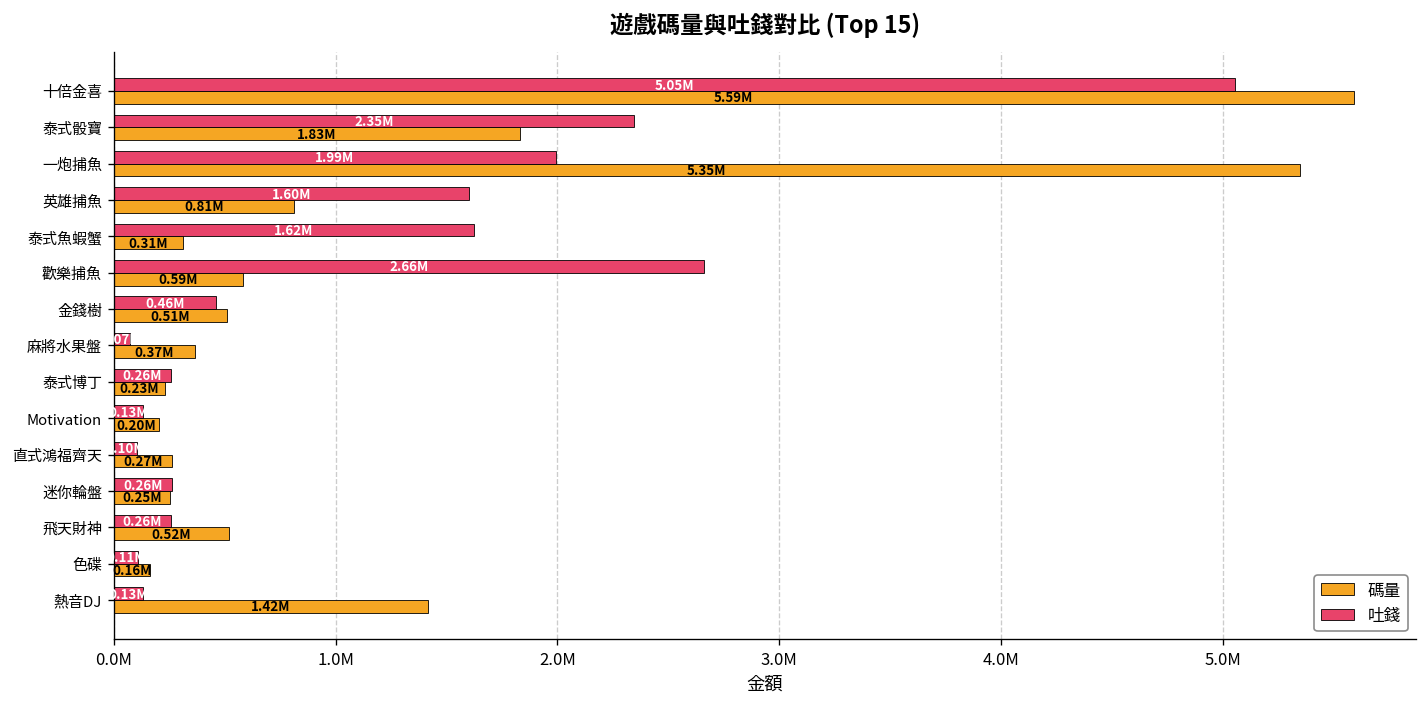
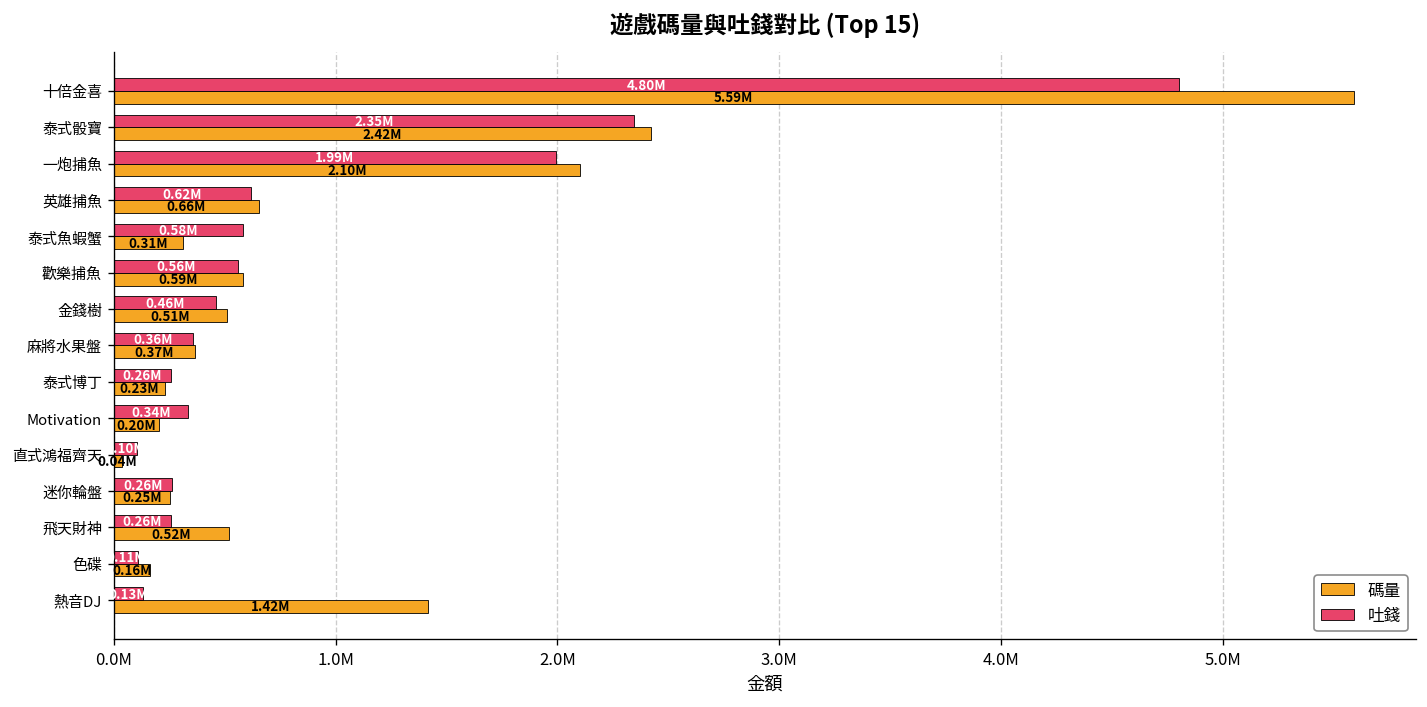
吐錢, 十倍金喜: 5.05M -> 4.80M
碼量, 泰式骰寶: 1.83M -> 2.42M
碼量, 一炮捕魚: 5.35M -> 2.10M
吐錢, 英雄捕魚: 1.60M -> 0.62M
碼量, 英雄捕魚: 0.81M -> 0.66M
吐錢, 泰式魚蝦蟹: 1.62M -> 0.58M
吐錢, 歡樂捕魚: 2.66M -> 0.56M
吐錢, 麻將水果盤: 70000 -> 360000
吐錢, Motivation: 0.13M -> 0.34M
碼量, 直式鴻福齊天: 0.27M -> 0.04M
